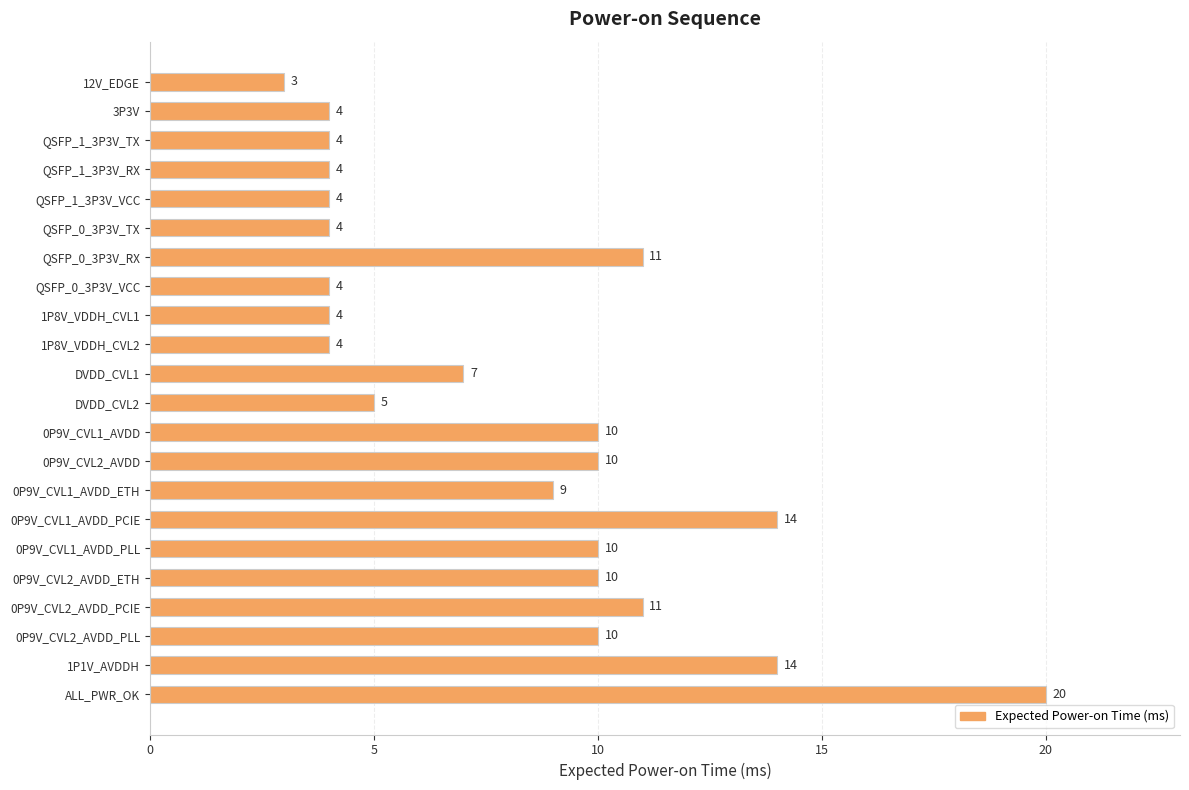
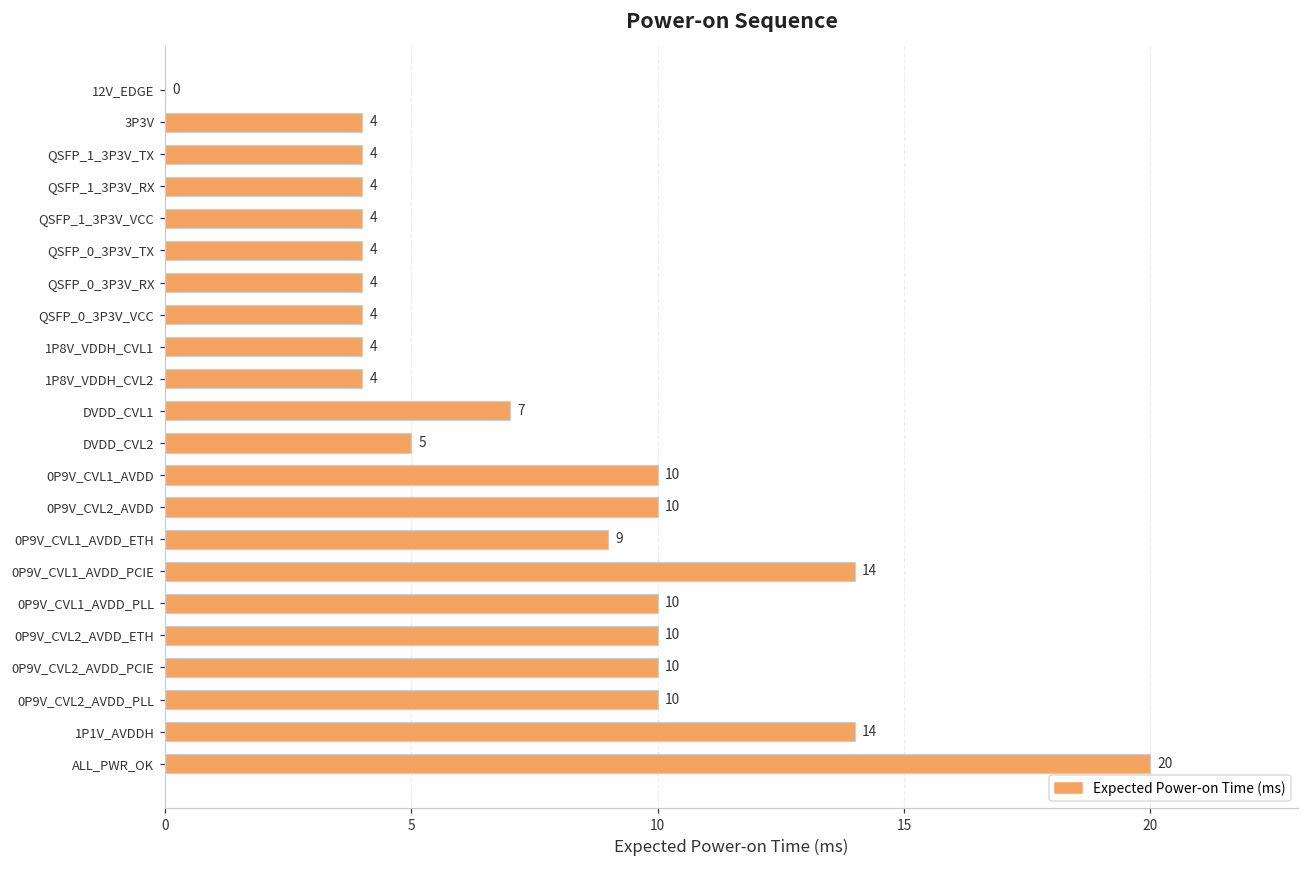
12V_EDGE: 3 -> 0
QSFP_0_3P3V_RX: 11 -> 4
0P9V_CVL2_AVDD_PCIE: 11 -> 10
